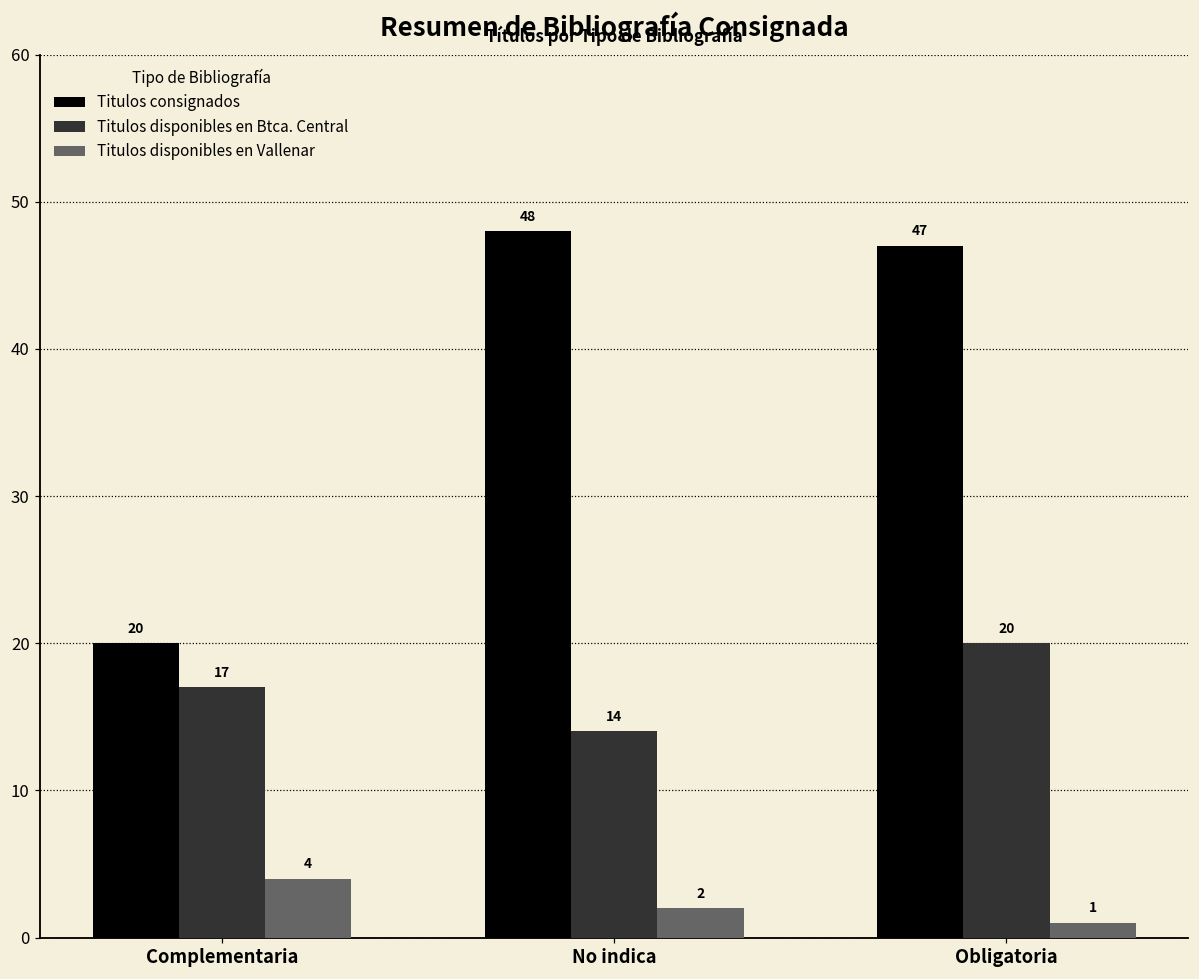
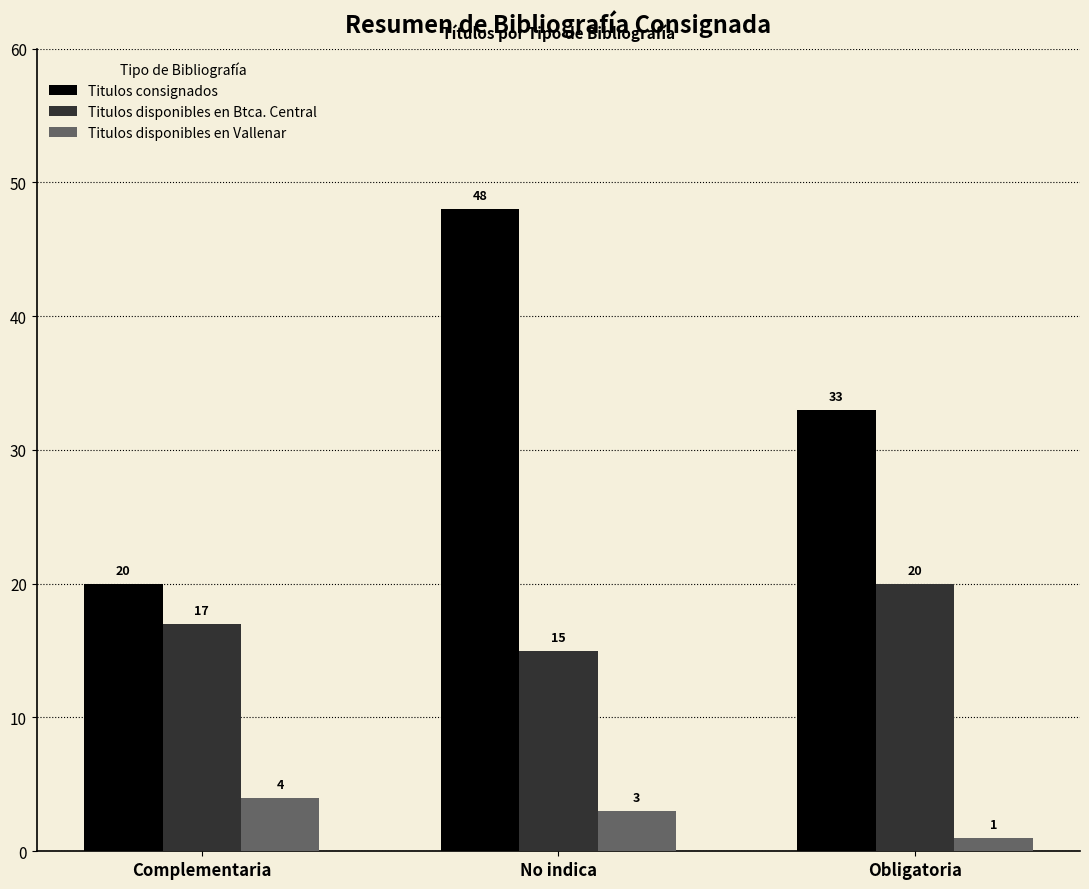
Titulos disponibles en Btca. Central, No indica: 14 -> 15
Titulos disponibles en Vallenar, No indica: 2 -> 3
Titulos consignados, Obligatoria: 47 -> 33
